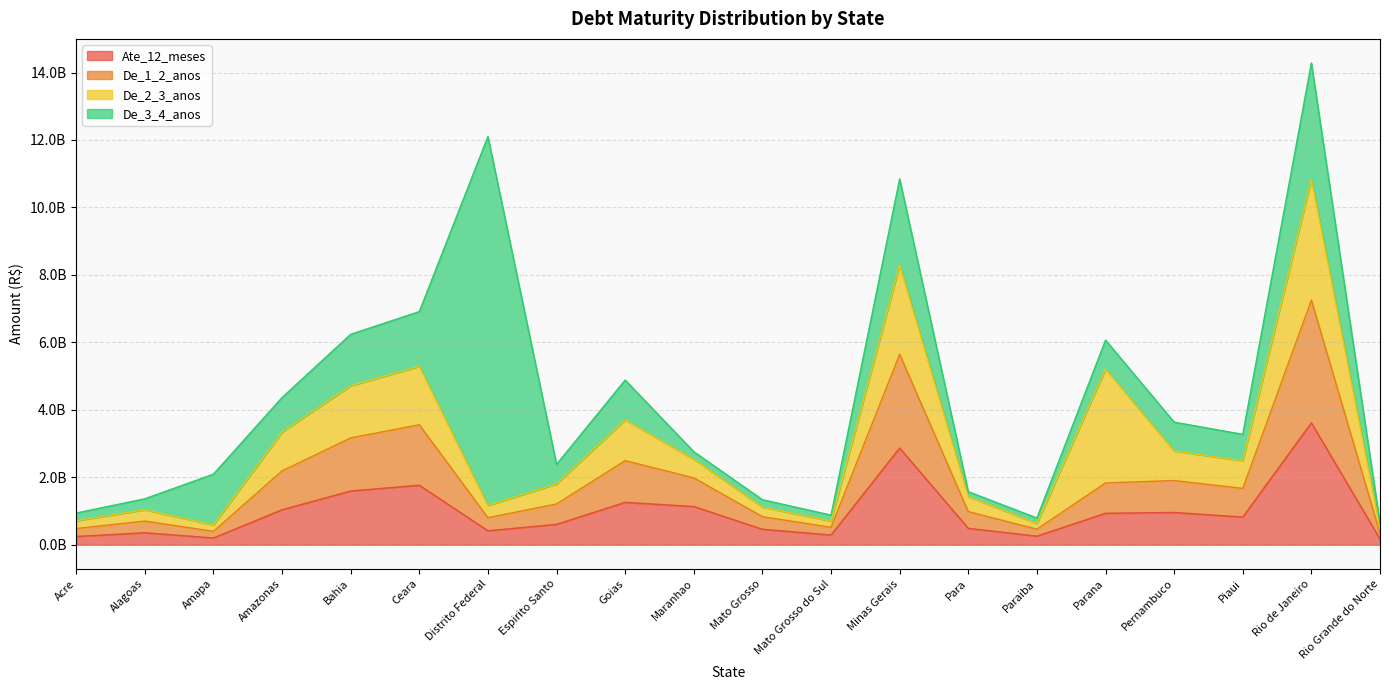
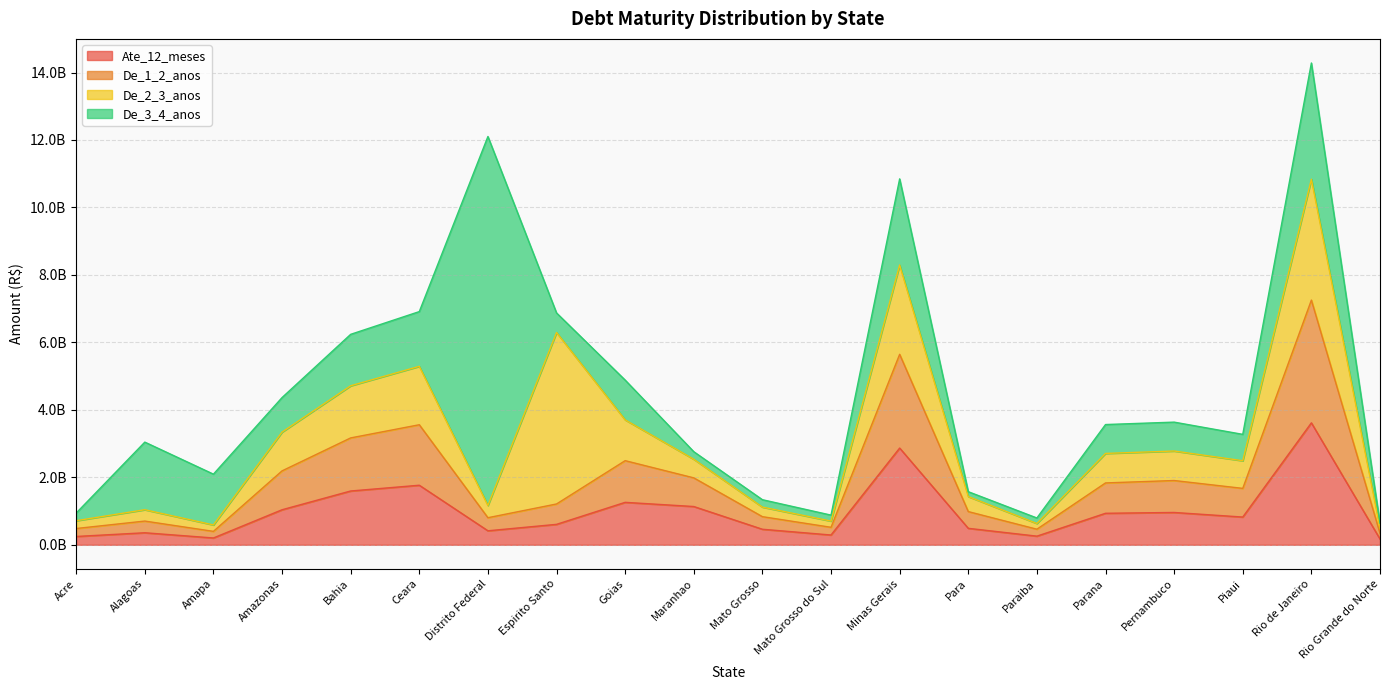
De_3_4_anos, Alagoas: 300000000 -> 2000000000
De_2_3_anos, Espirito Santo: 600000000 -> 5100000000
De_2_3_anos, Parana: 3400000000 -> 900000000
